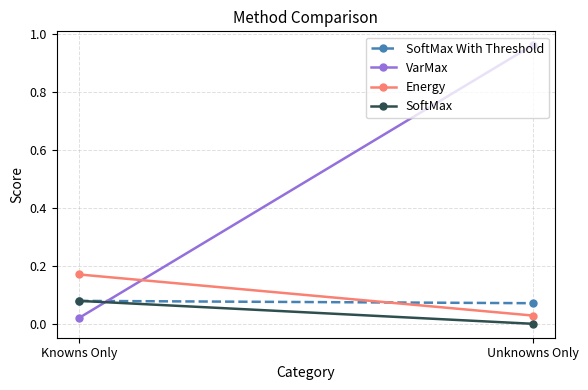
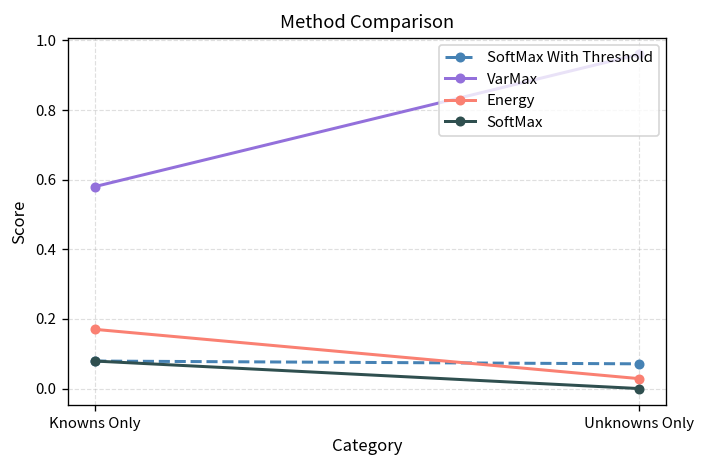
VarMax, Knowns Only: 0.02 -> 0.58
